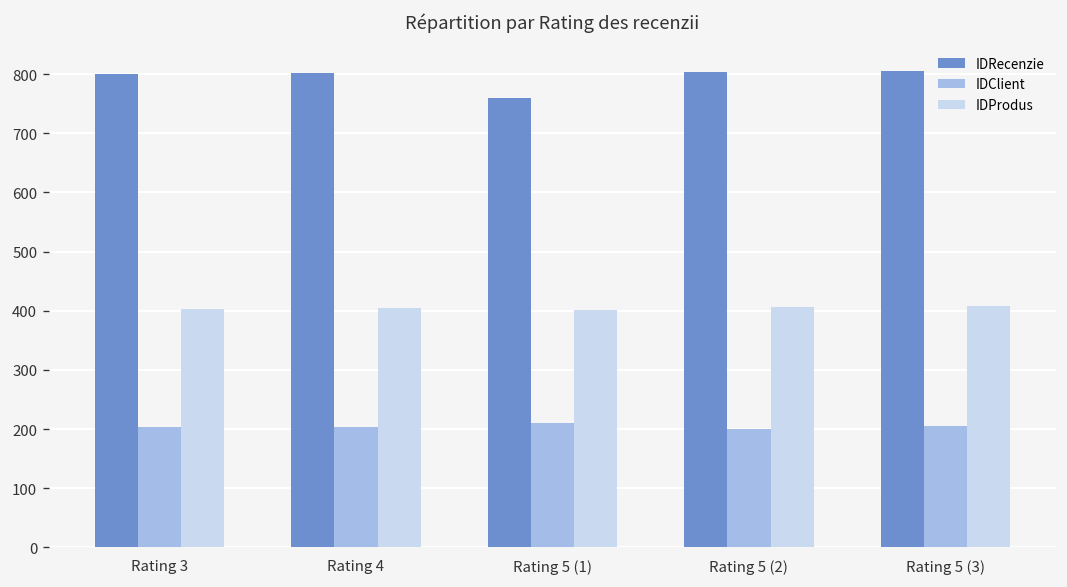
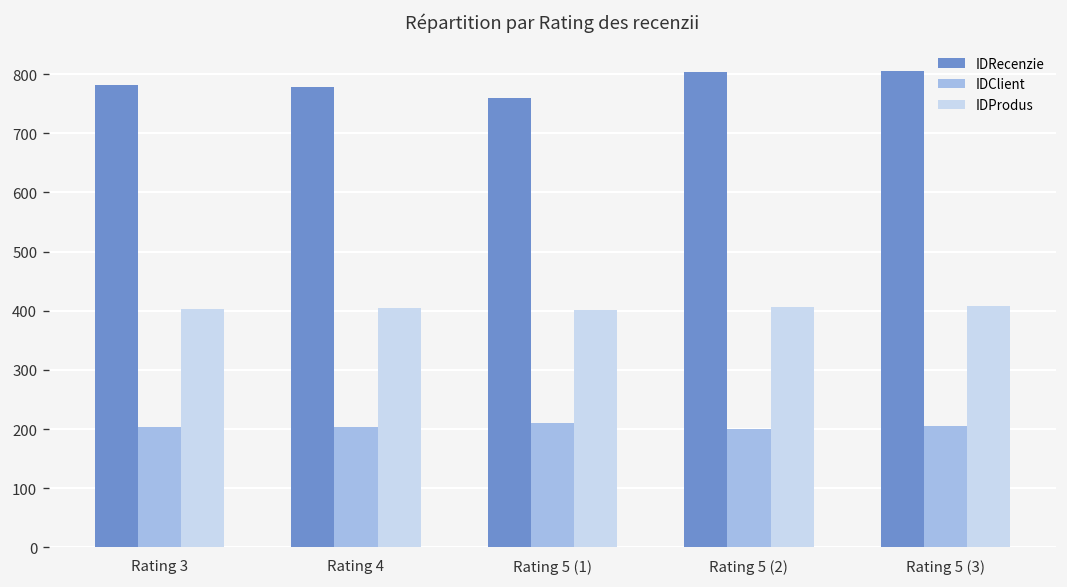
IDRecenzie, Rating 3: 800 -> 780
IDRecenzie, Rating 4: 800 -> 780
